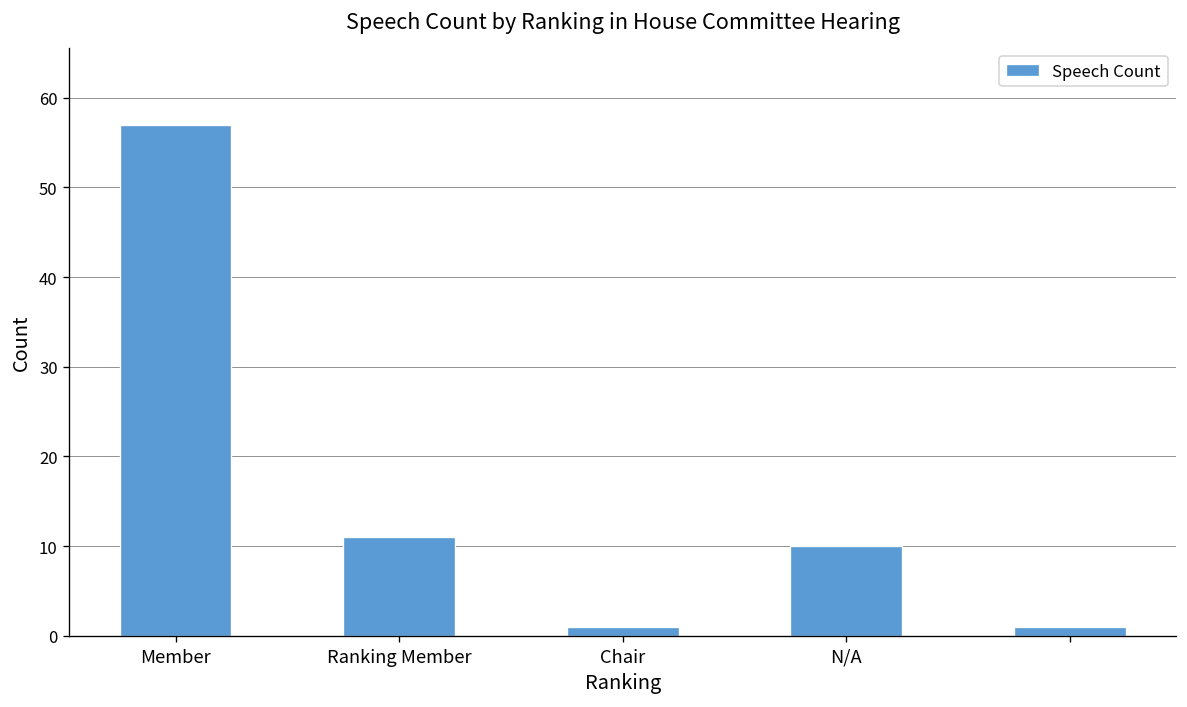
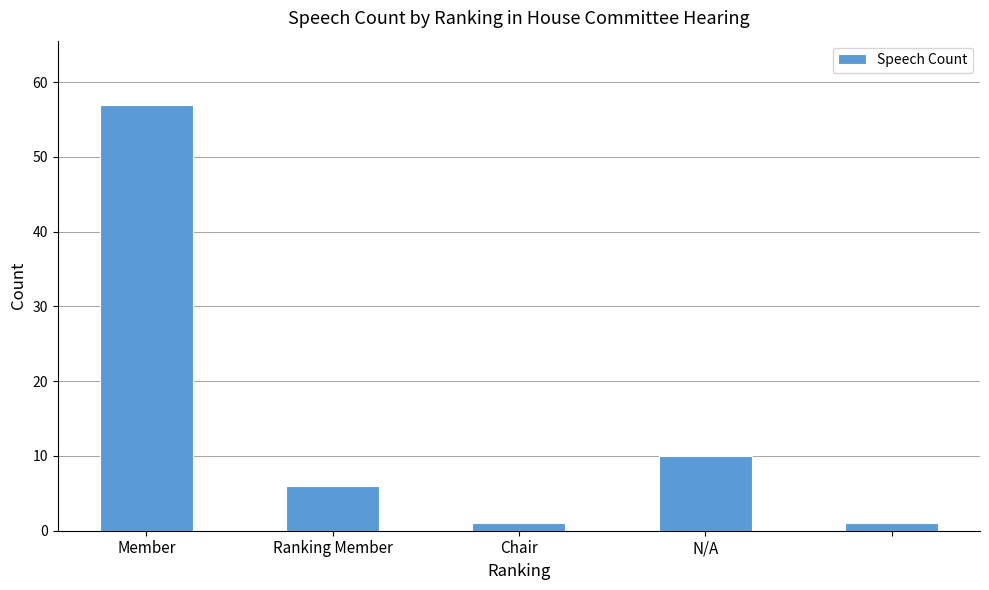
Ranking Member: 11 -> 6
